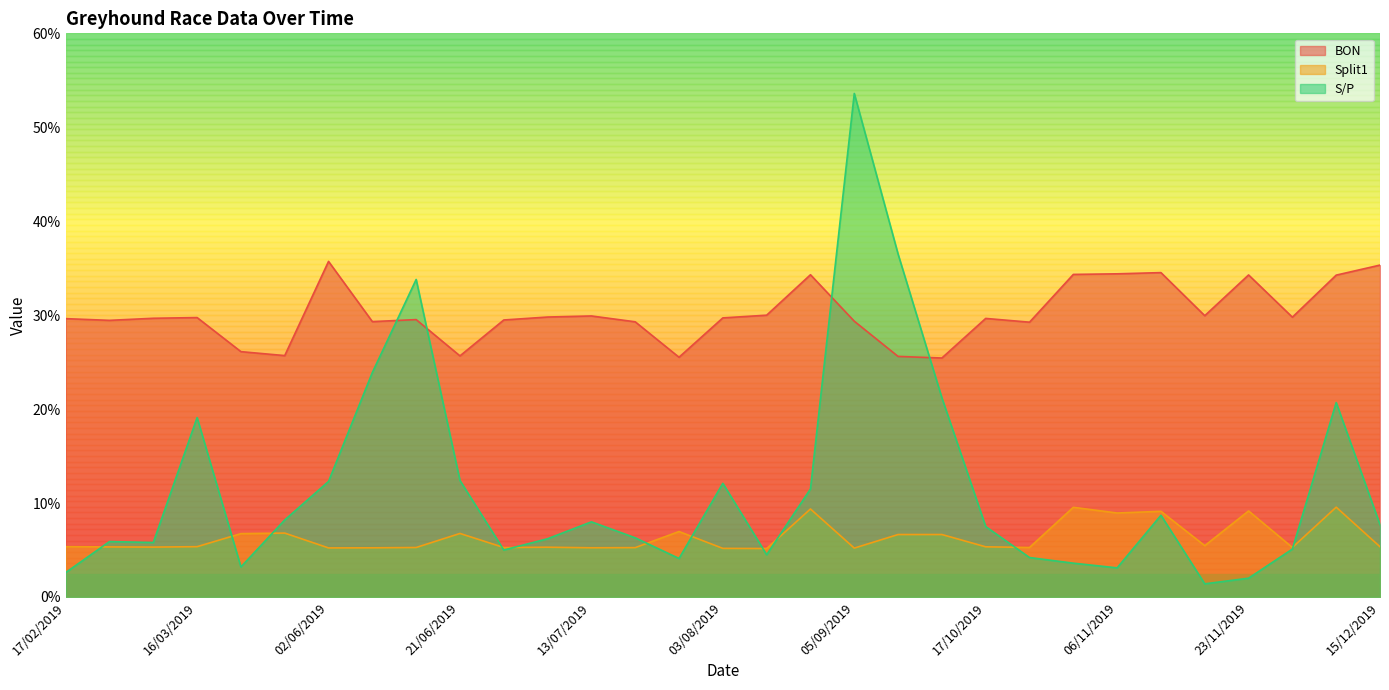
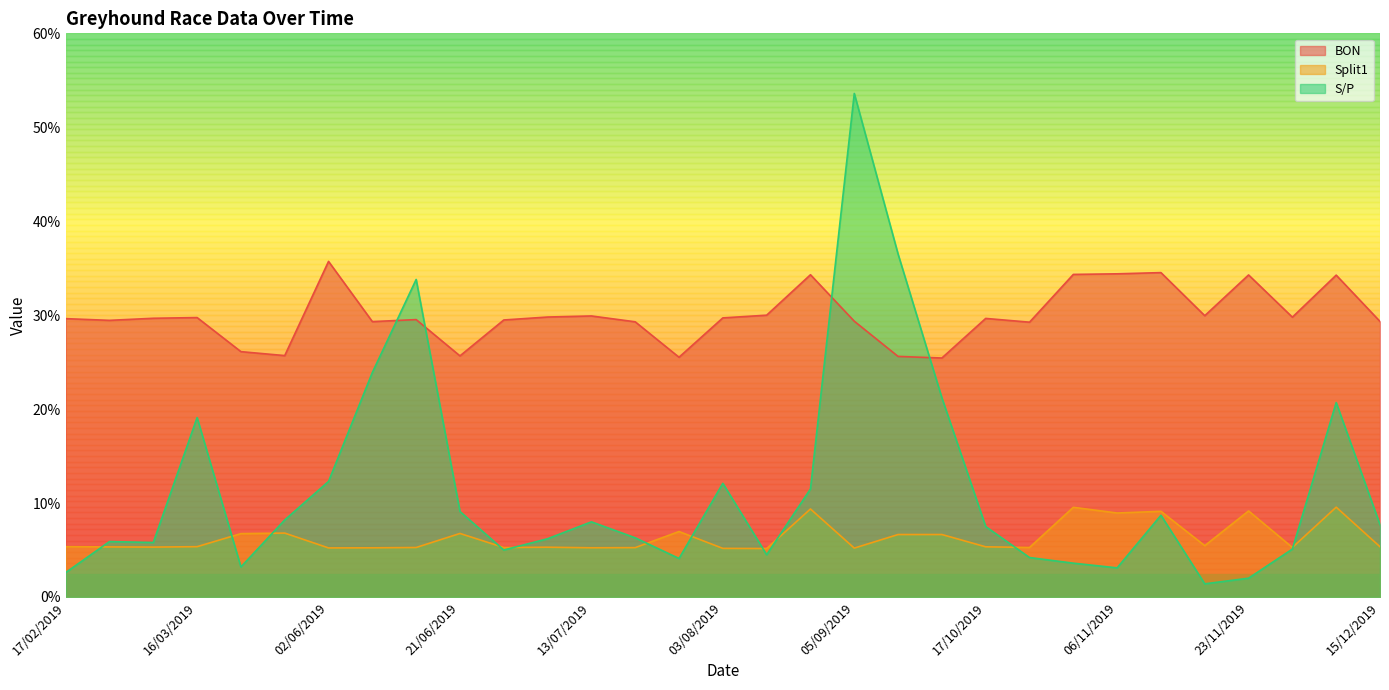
S/P, 21/06/2019: 12% -> 9%
BON, 15/12/2019: 35% -> 29%
